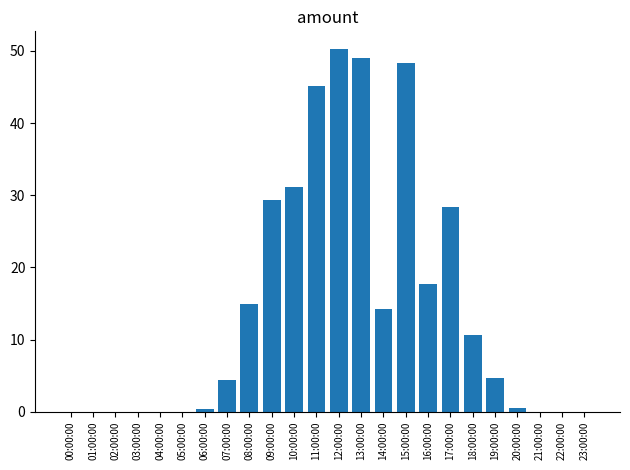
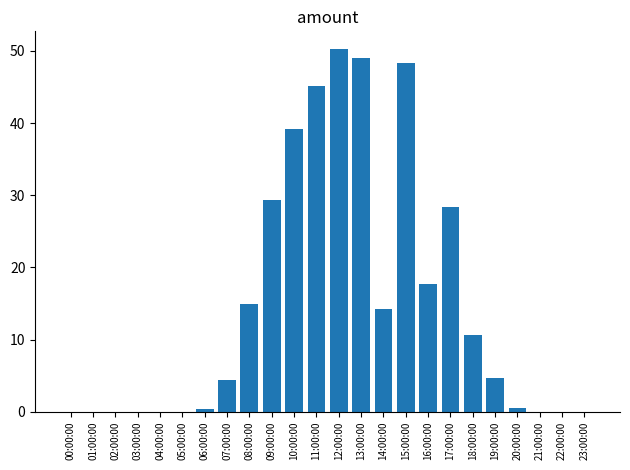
10:00:00: 31 -> 39
